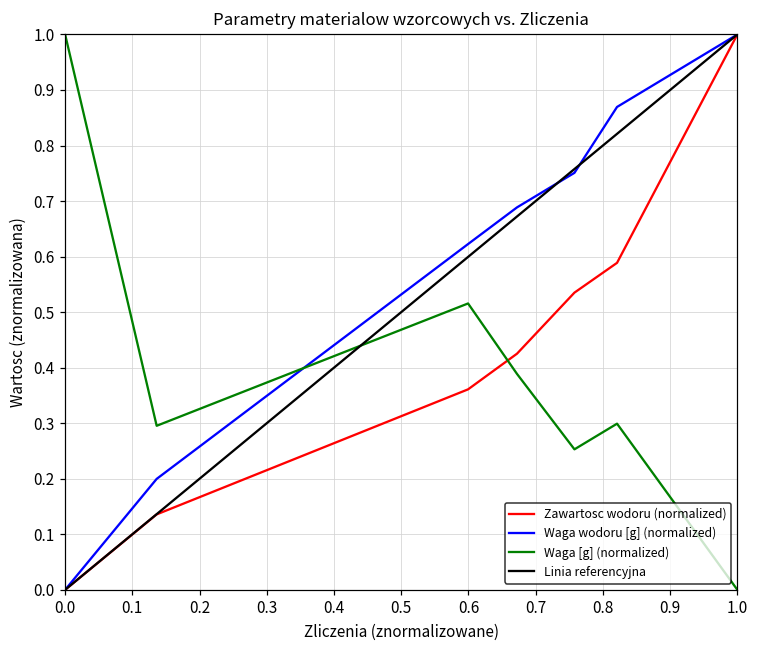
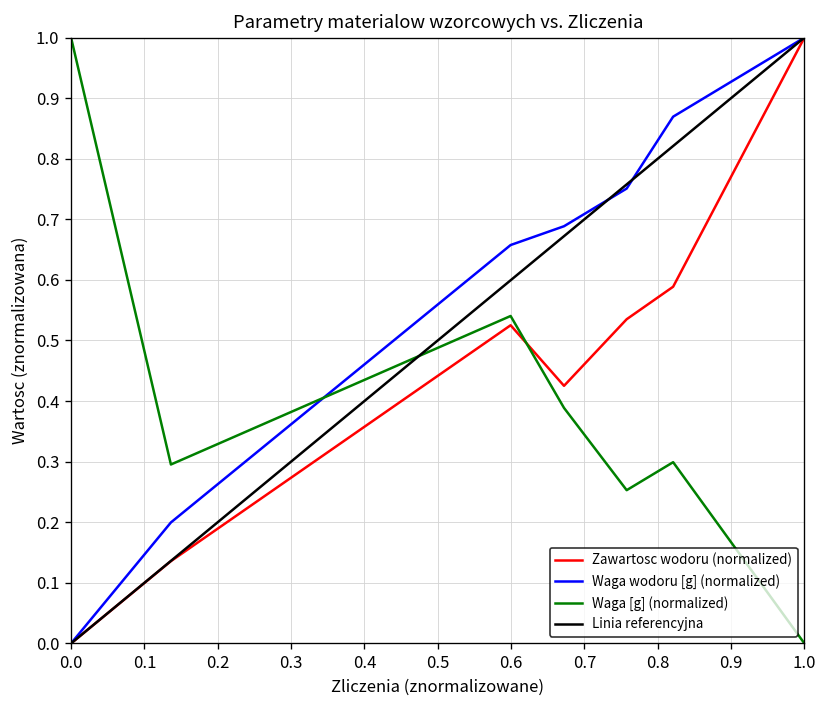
Zawartosc wodoru (normalized), 0.6: 0.36 -> 0.53
Waga wodoru [g] (normalized), 0.6: 0.62 -> 0.66
Waga [g] (normalized), 0.6: 0.52 -> 0.54
